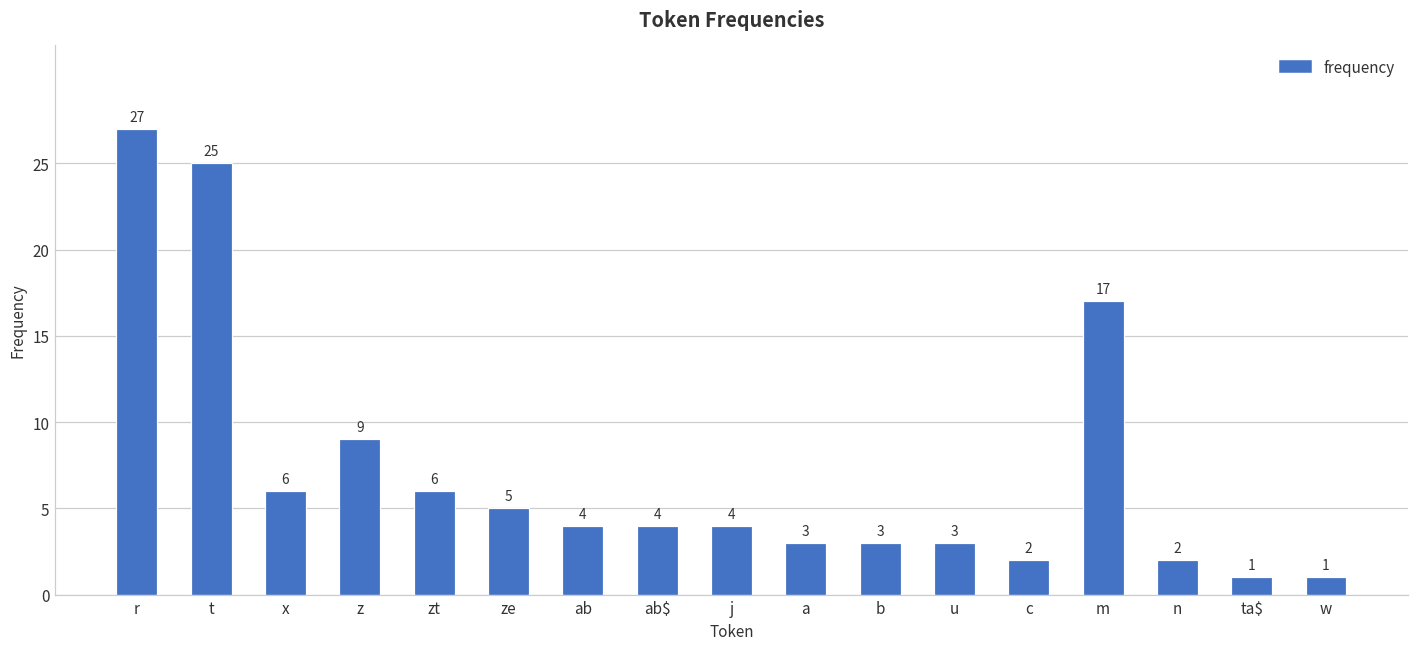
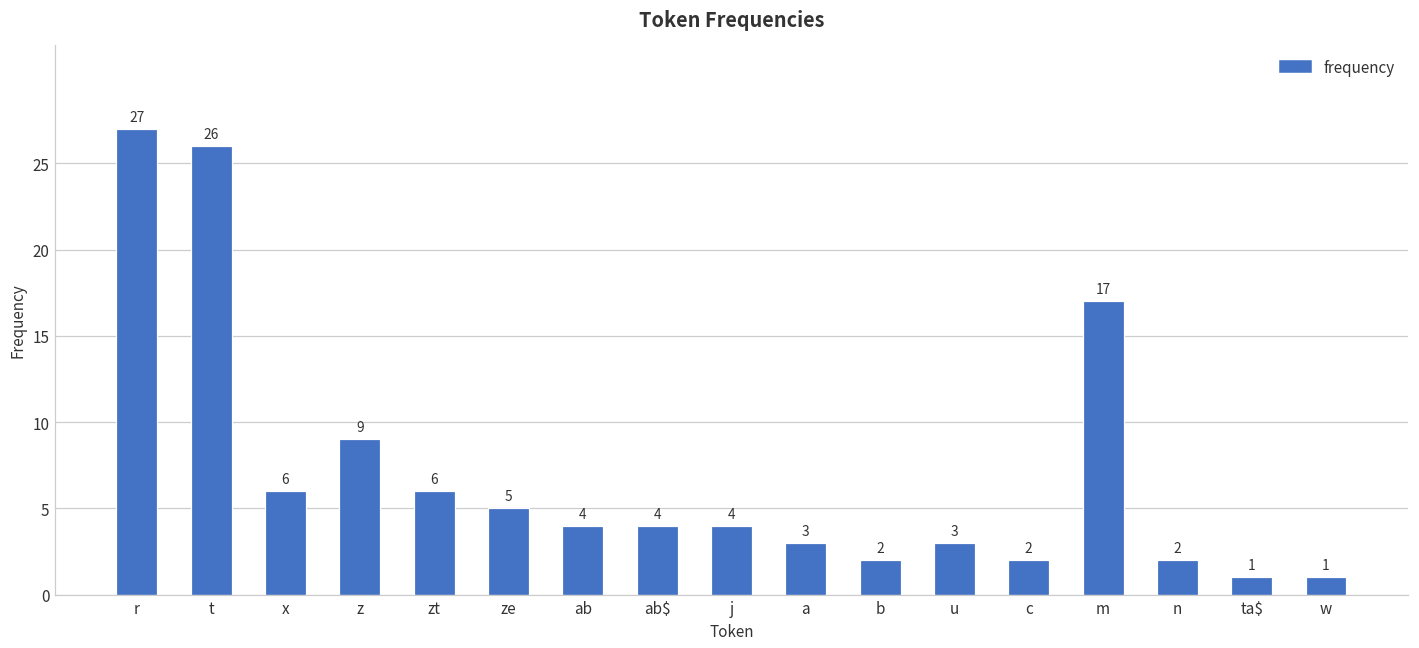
t: 25 -> 26
b: 3 -> 2
